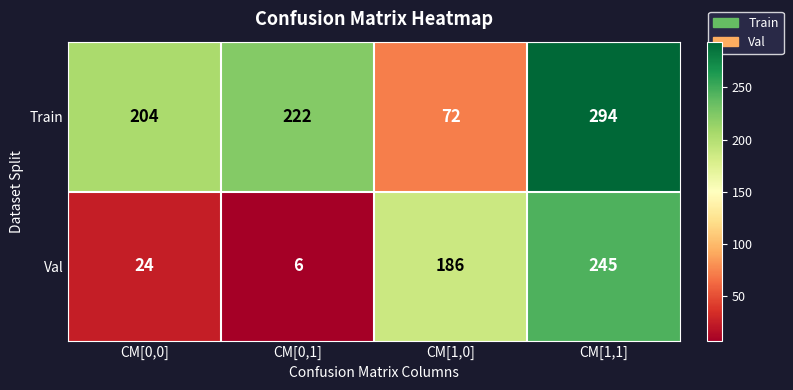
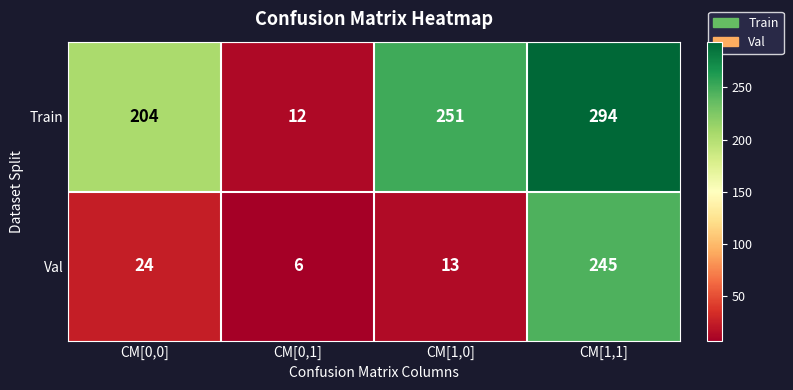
Train, CM[0,1]: 222 -> 12
Train, CM[1,0]: 72 -> 251
Val, CM[1,0]: 186 -> 13
